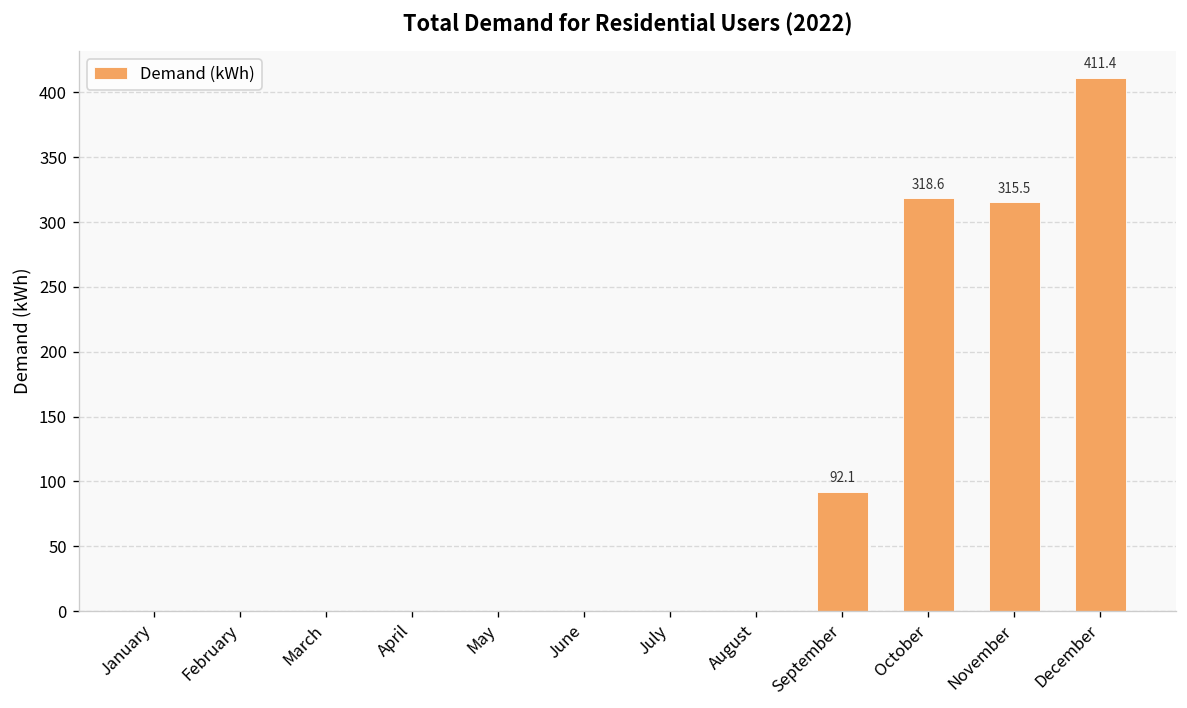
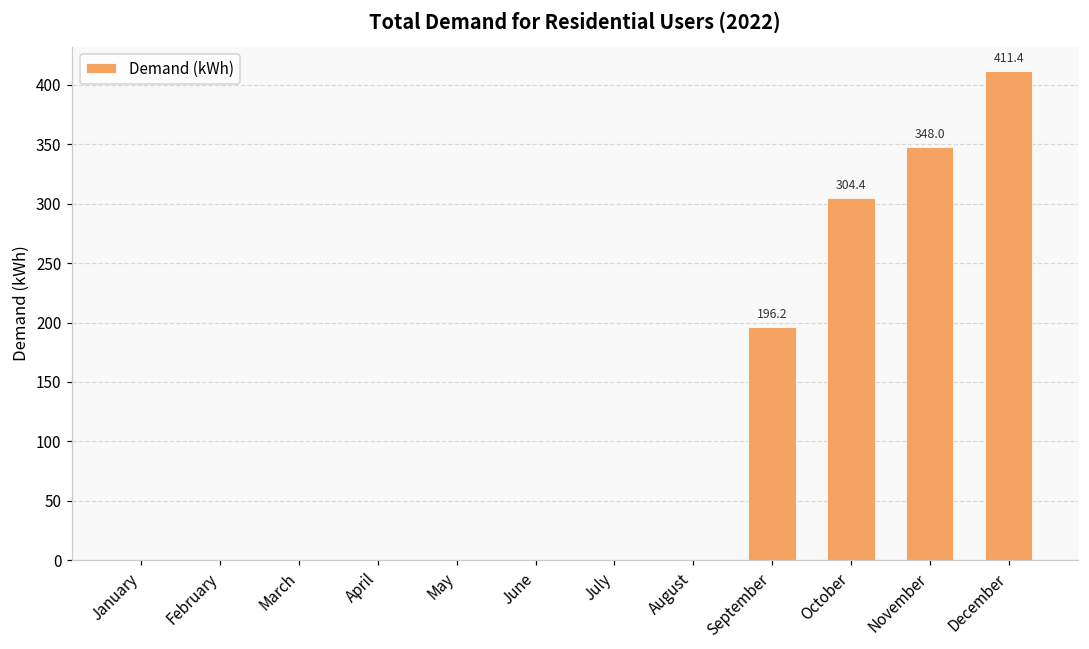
September: 92.1 -> 196.2
October: 318.6 -> 304.4
November: 315.5 -> 348.0
